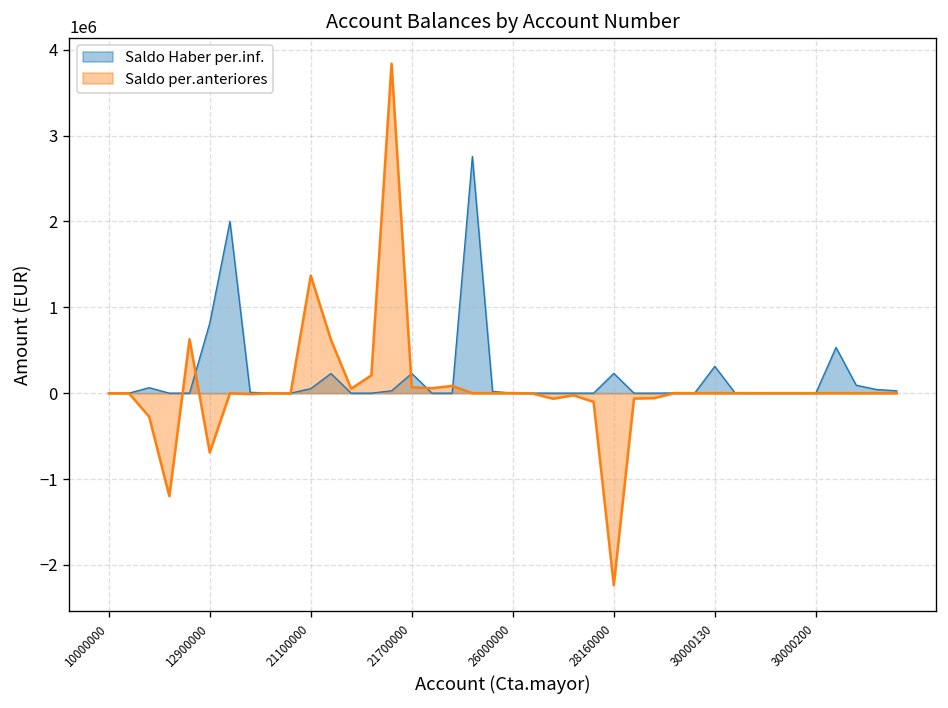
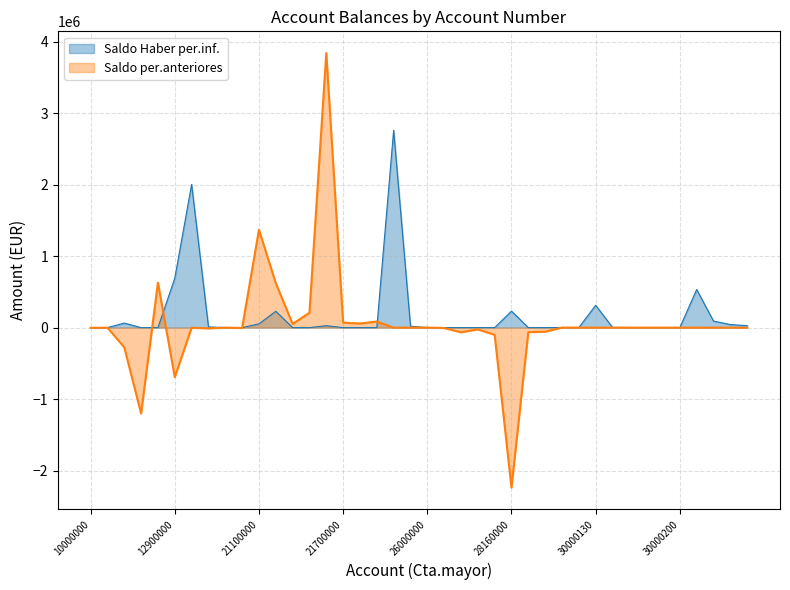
Saldo Haber per.inf., 12900000: 800000 -> 700000
Saldo Haber per.inf., 21700000: 200000 -> 0
